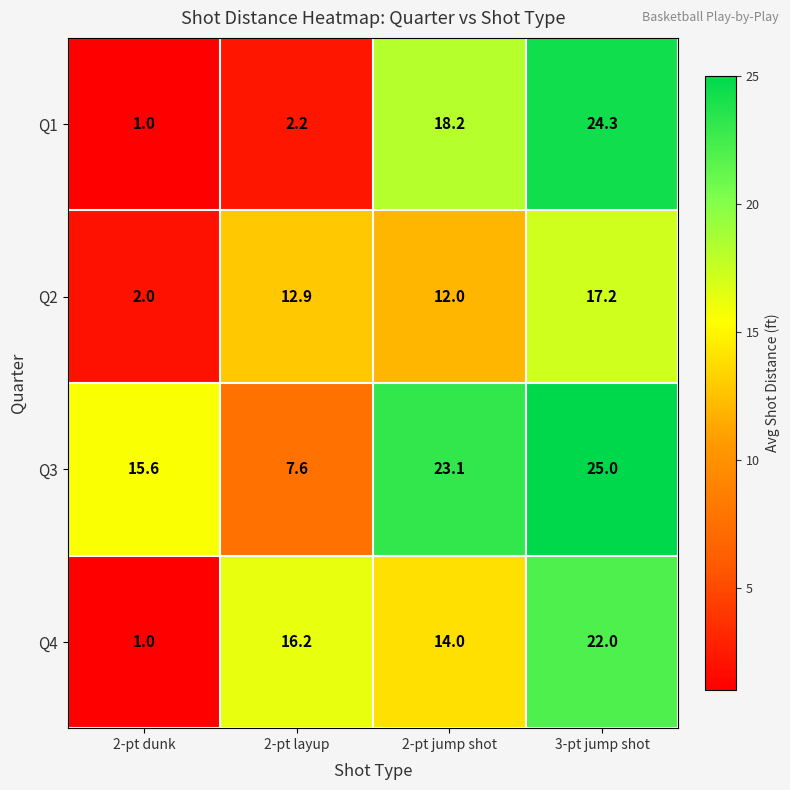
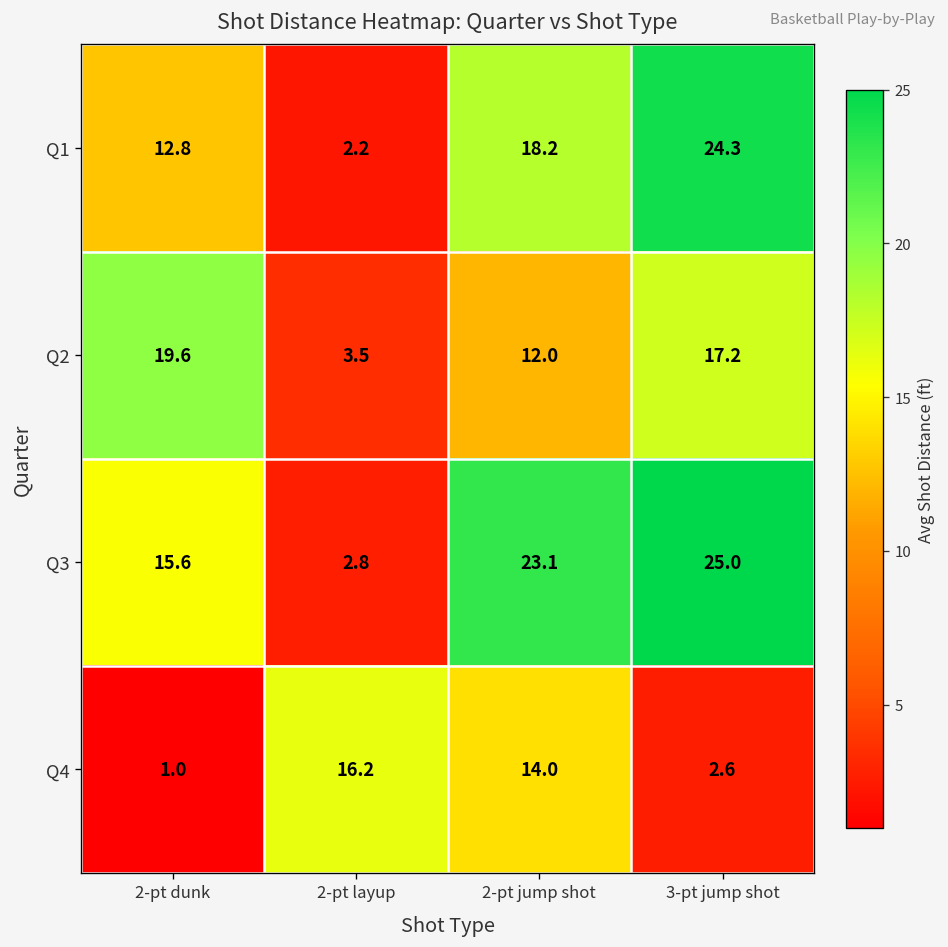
Q1, 2-pt dunk: 1.0 -> 12.8
Q2, 2-pt dunk: 2.0 -> 19.6
Q2, 2-pt layup: 12.9 -> 3.5
Q3, 2-pt layup: 7.6 -> 2.8
Q4, 3-pt jump shot: 22.0 -> 2.6
